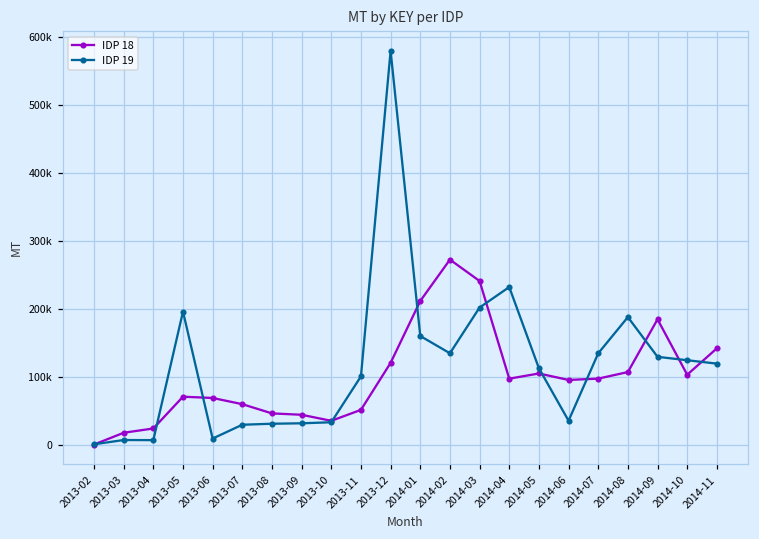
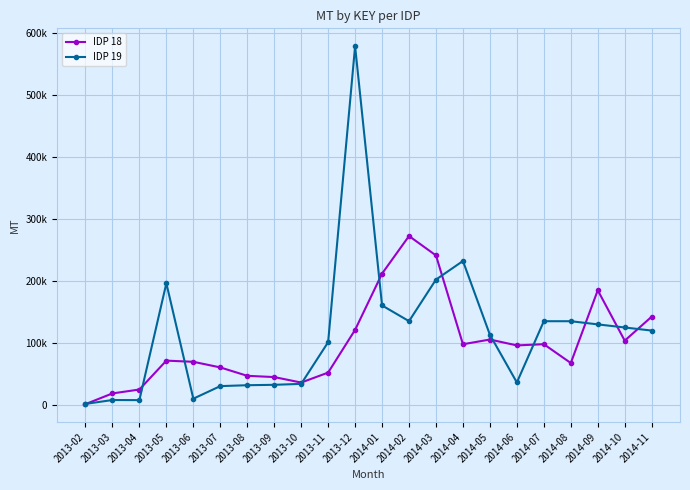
IDP 18, 2014-08: 110000 -> 70000
IDP 19, 2014-08: 190000 -> 140000
